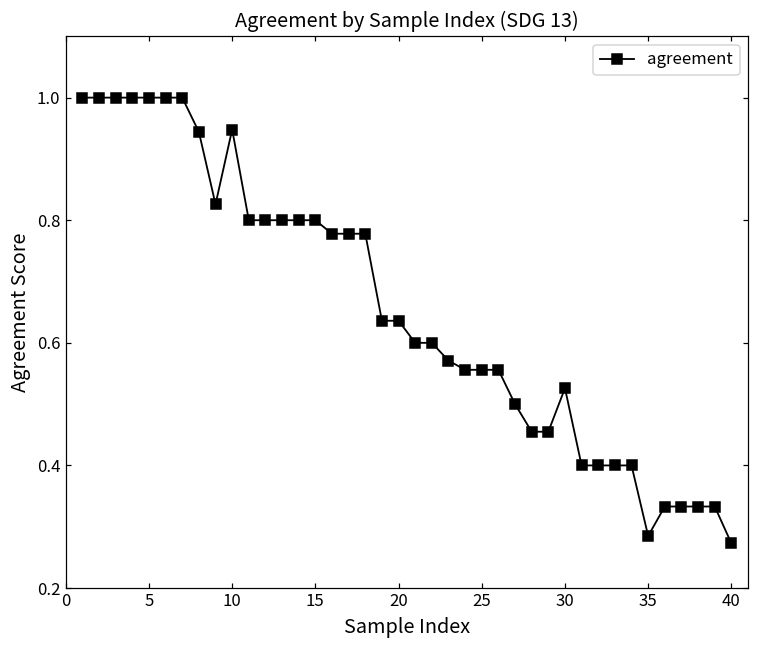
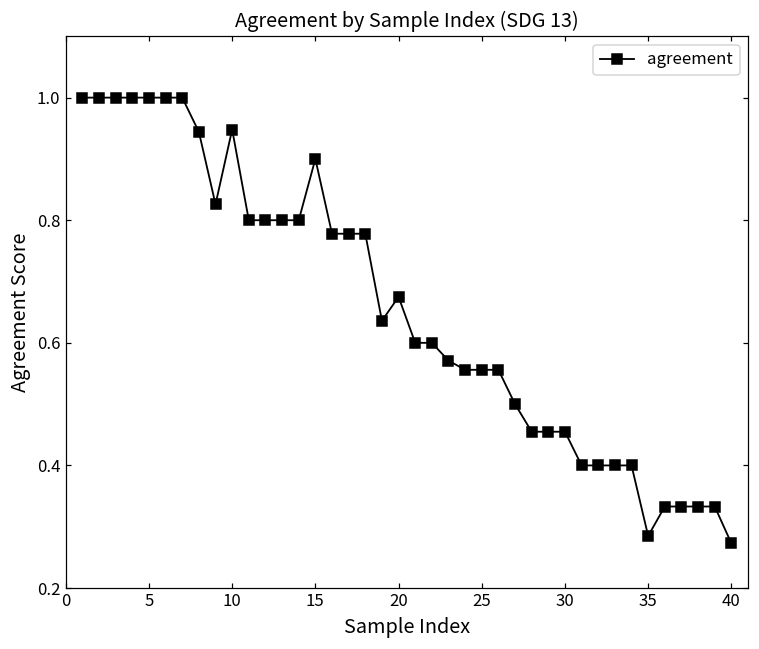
15: 0.8 -> 0.9
20: 0.64 -> 0.68
30: 0.53 -> 0.46
